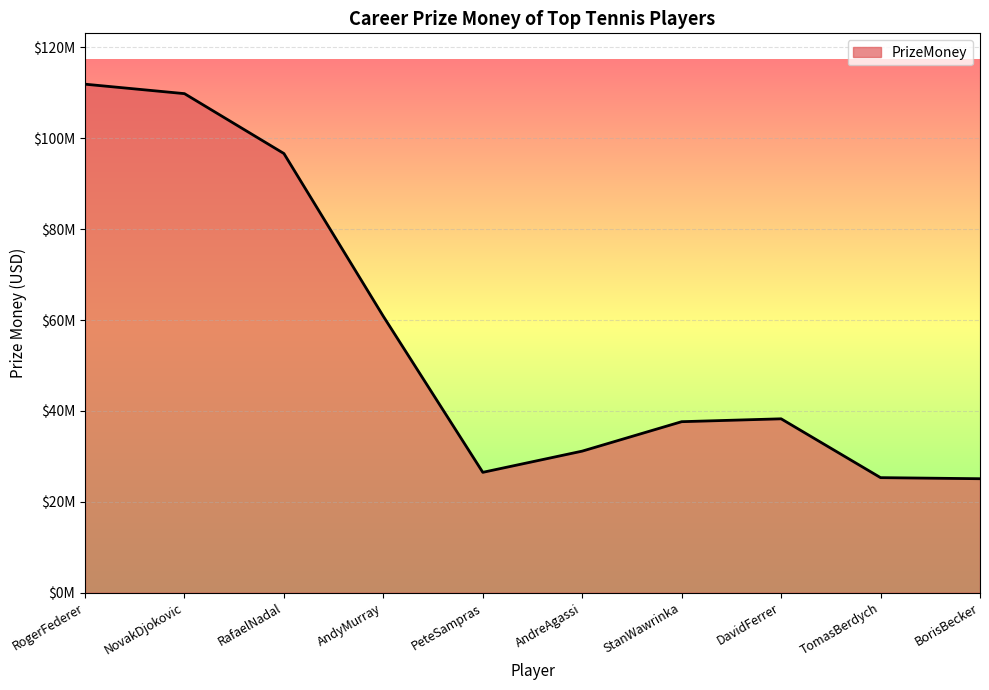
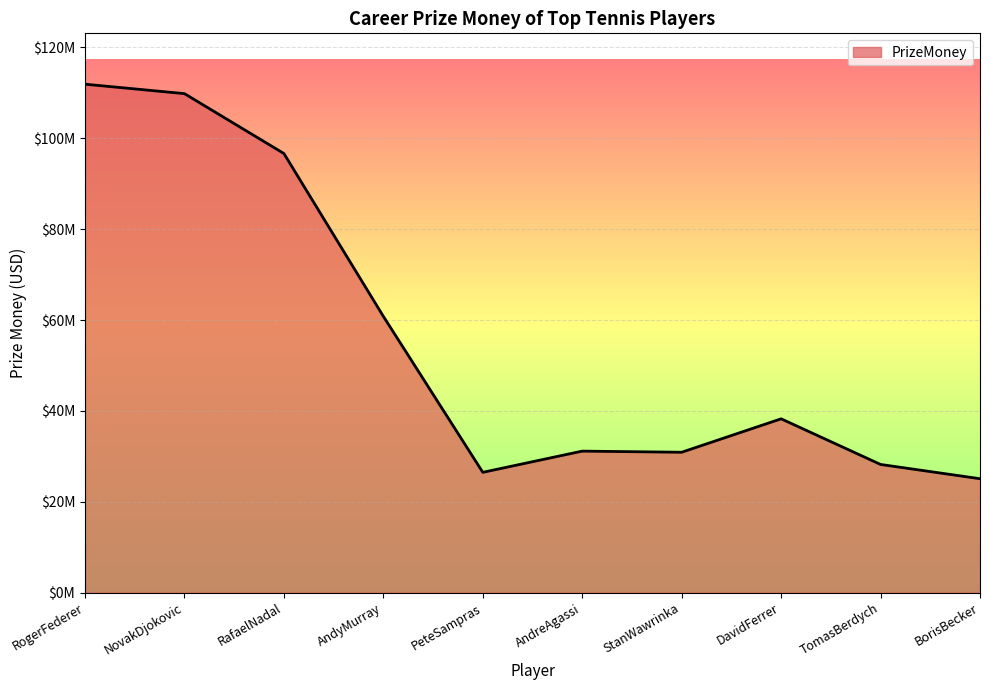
StanWawrinka: $38000000 -> $31000000
TomasBerdych: $25000000 -> $28000000
